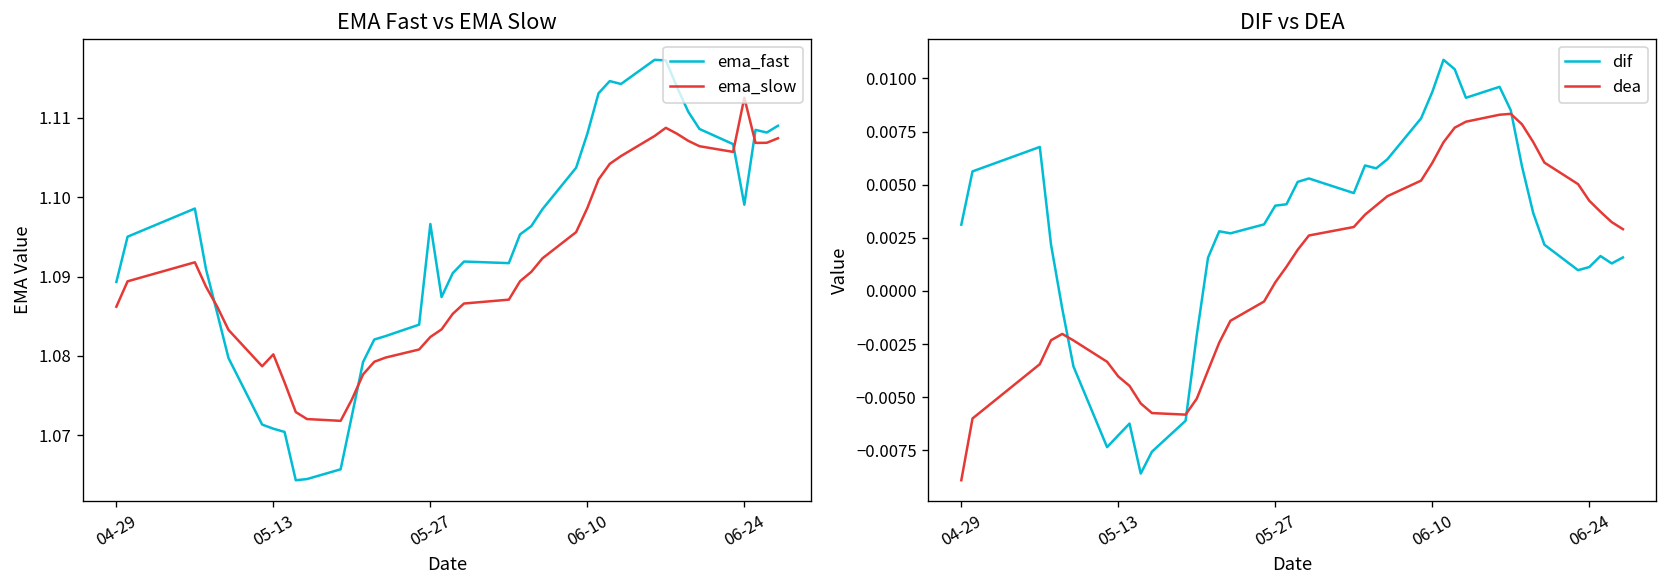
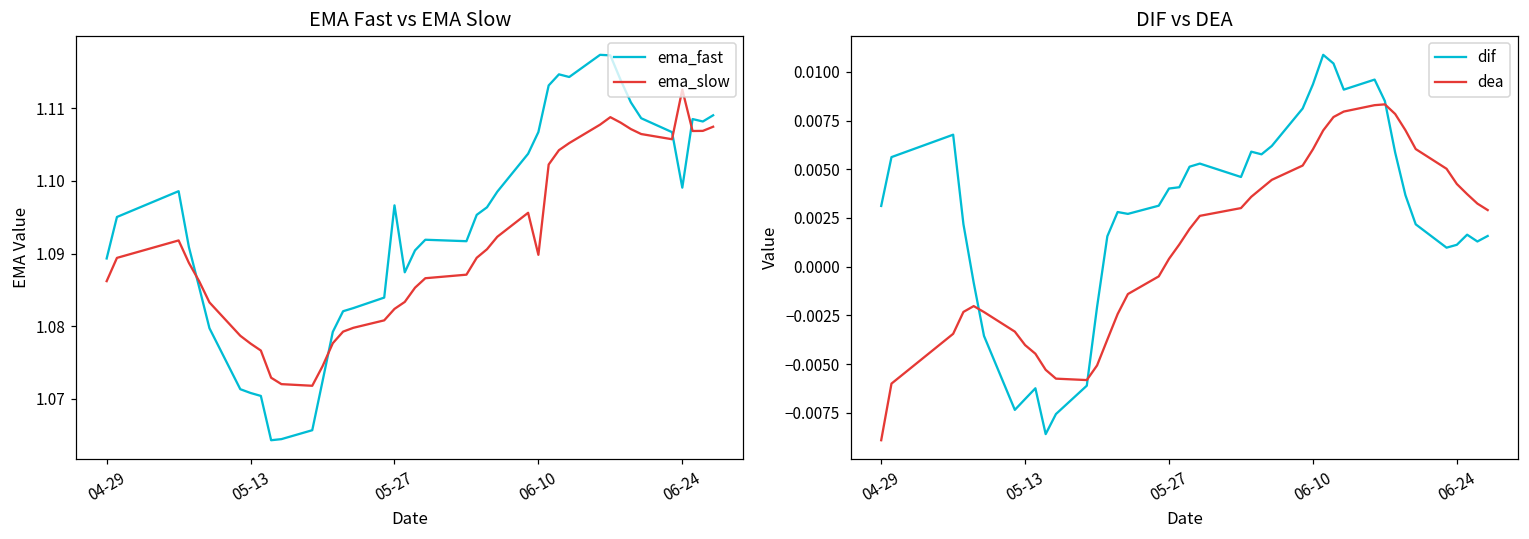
EMA Fast vs EMA Slow, ema_slow, 05-13: 1.080 -> 1.078
EMA Fast vs EMA Slow, ema_fast, 06-10: 1.108 -> 1.107
EMA Fast vs EMA Slow, ema_slow, 06-10: 1.099 -> 1.090
